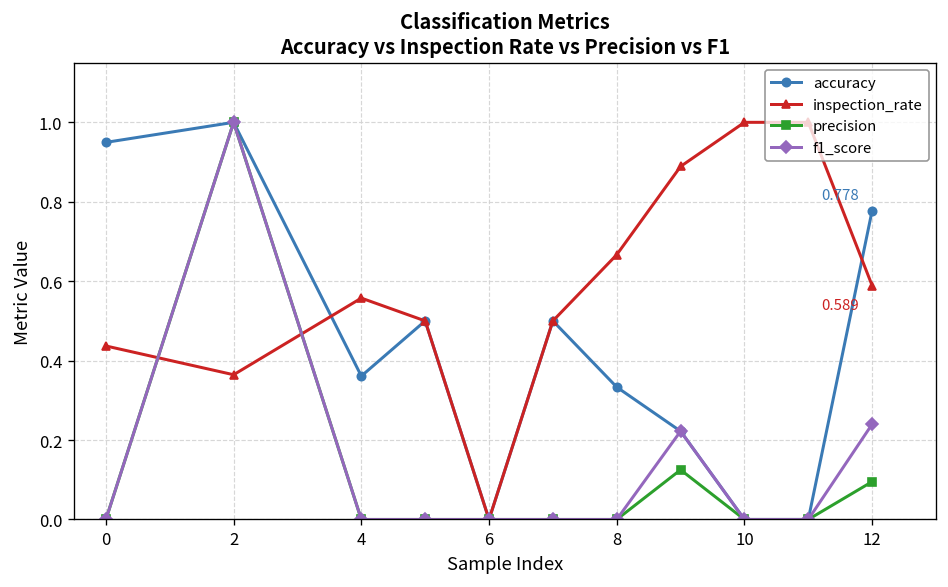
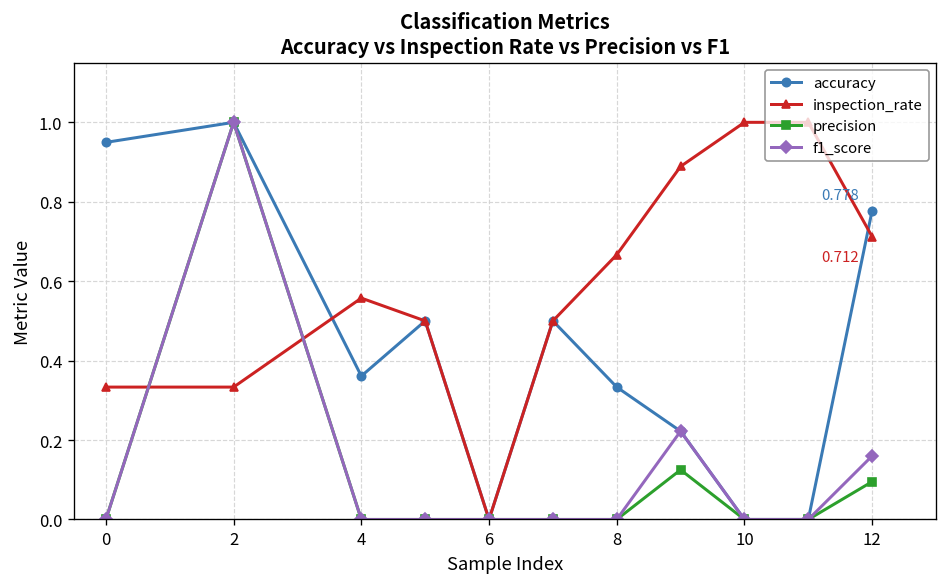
inspection_rate, 0: 0.44 -> 0.33
inspection_rate, 2: 0.36 -> 0.33
inspection_rate, 12: 0.589 -> 0.712
f1_score, 12: 0.24 -> 0.16
